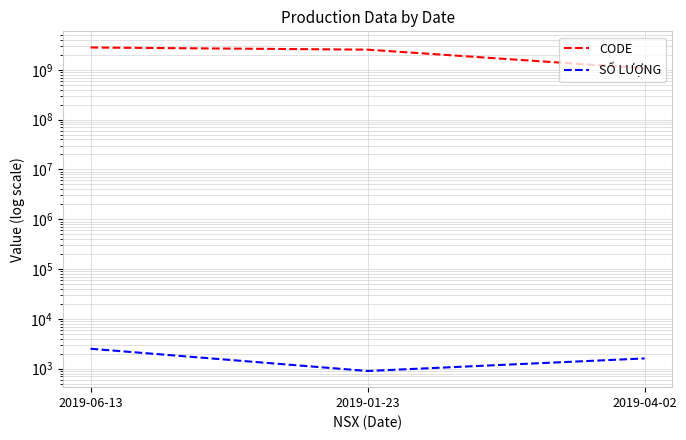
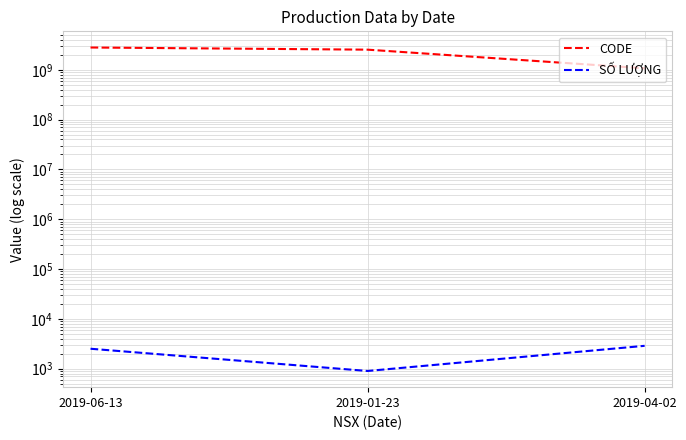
SỐ LƯỢNG, 2019-04-02: 1600 -> 3000
